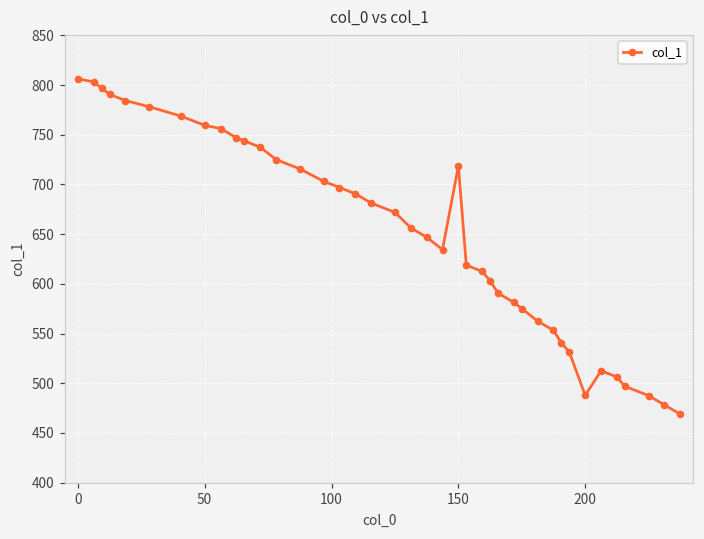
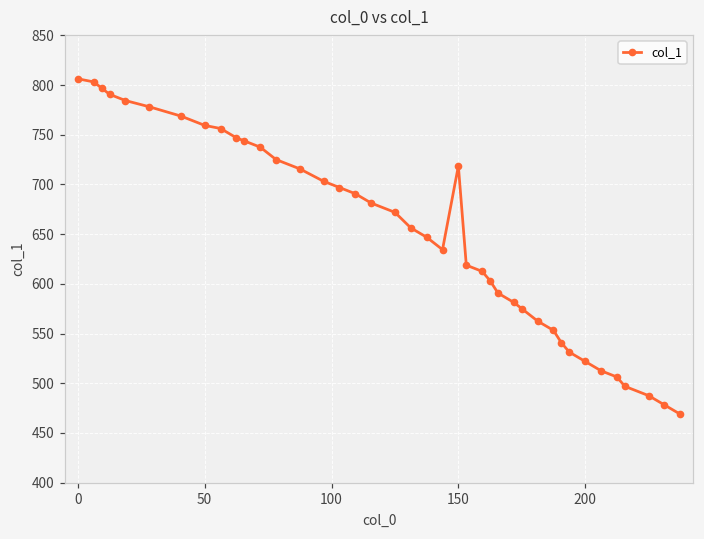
200: 490 -> 520
